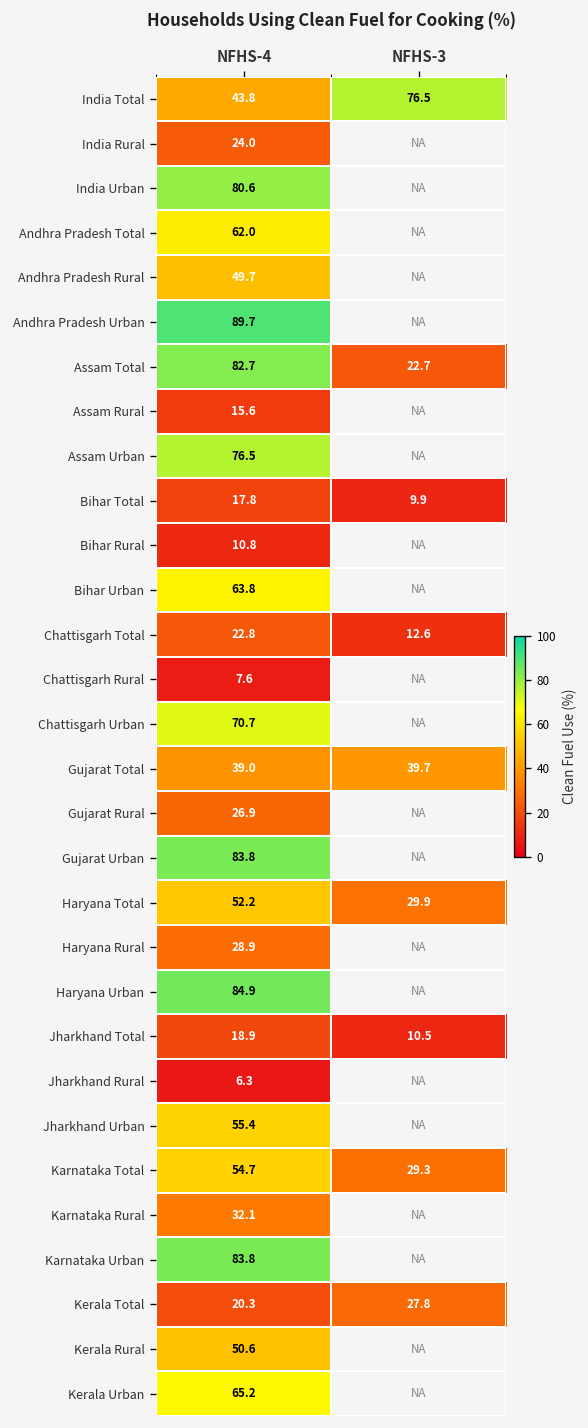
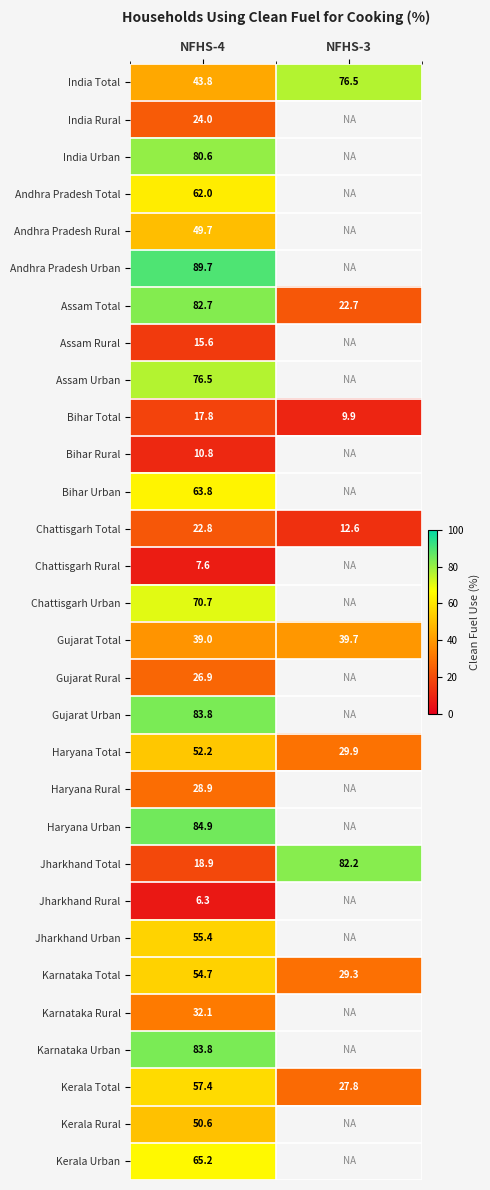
Jharkhand Total, NFHS-3: 10.5 -> 82.2
Kerala Total, NFHS-4: 20.3 -> 57.4
